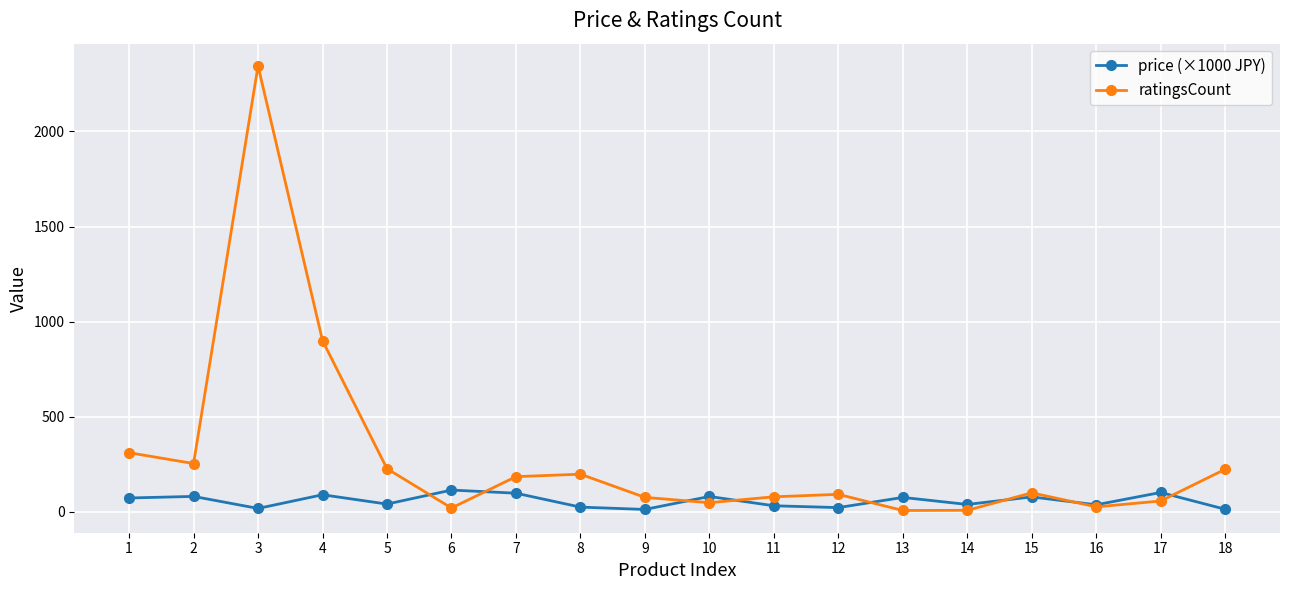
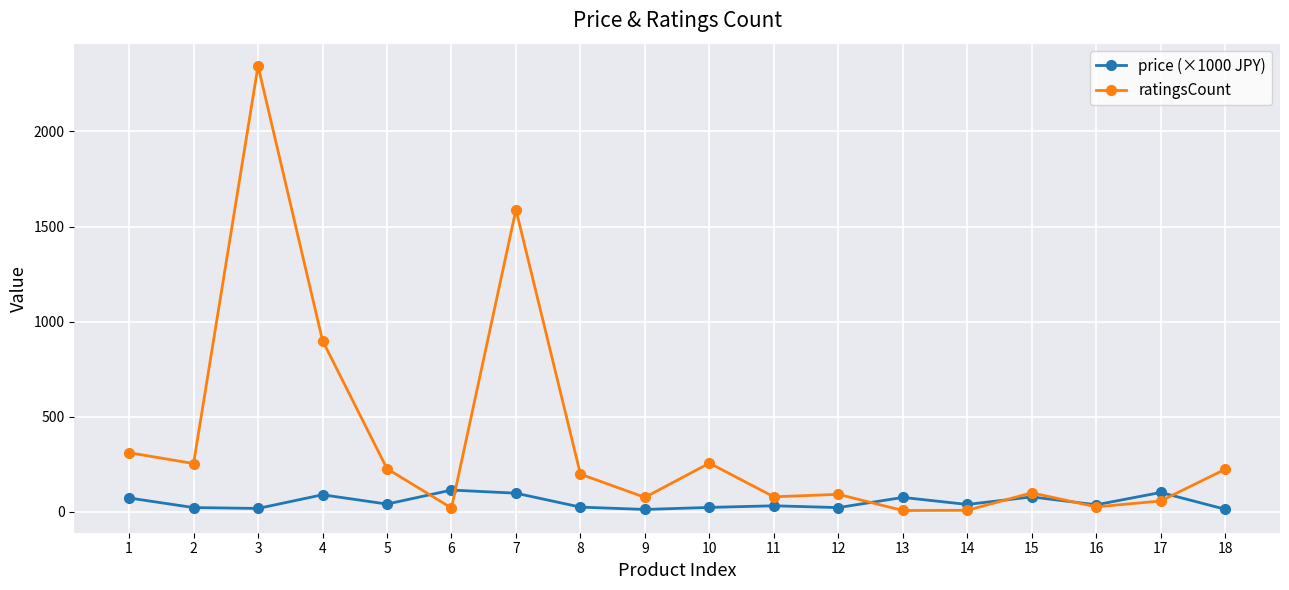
price (×1000 JPY), 2: 80 -> 20
ratingsCount, 7: 180 -> 1590
price (×1000 JPY), 10: 80 -> 20
ratingsCount, 10: 50 -> 260
